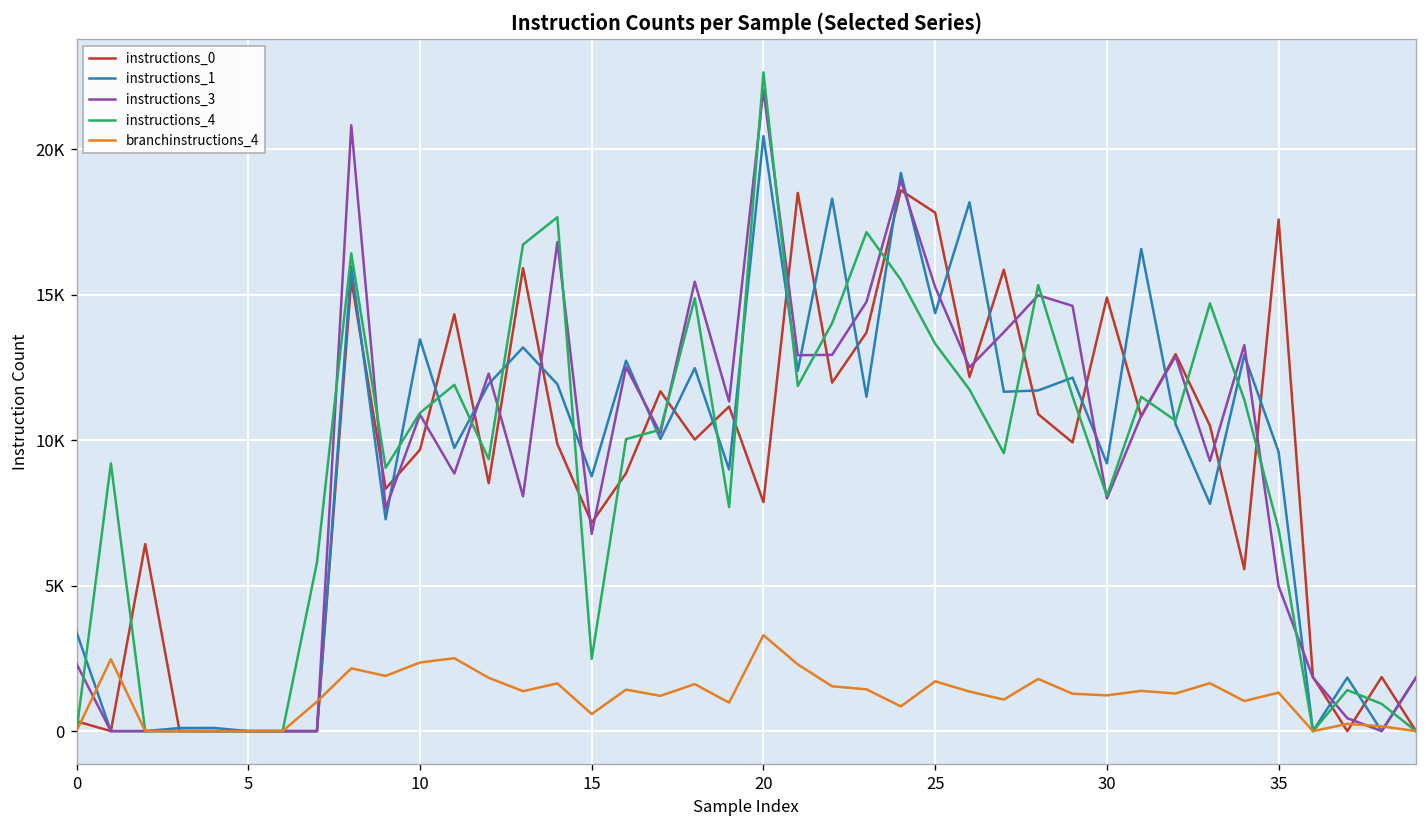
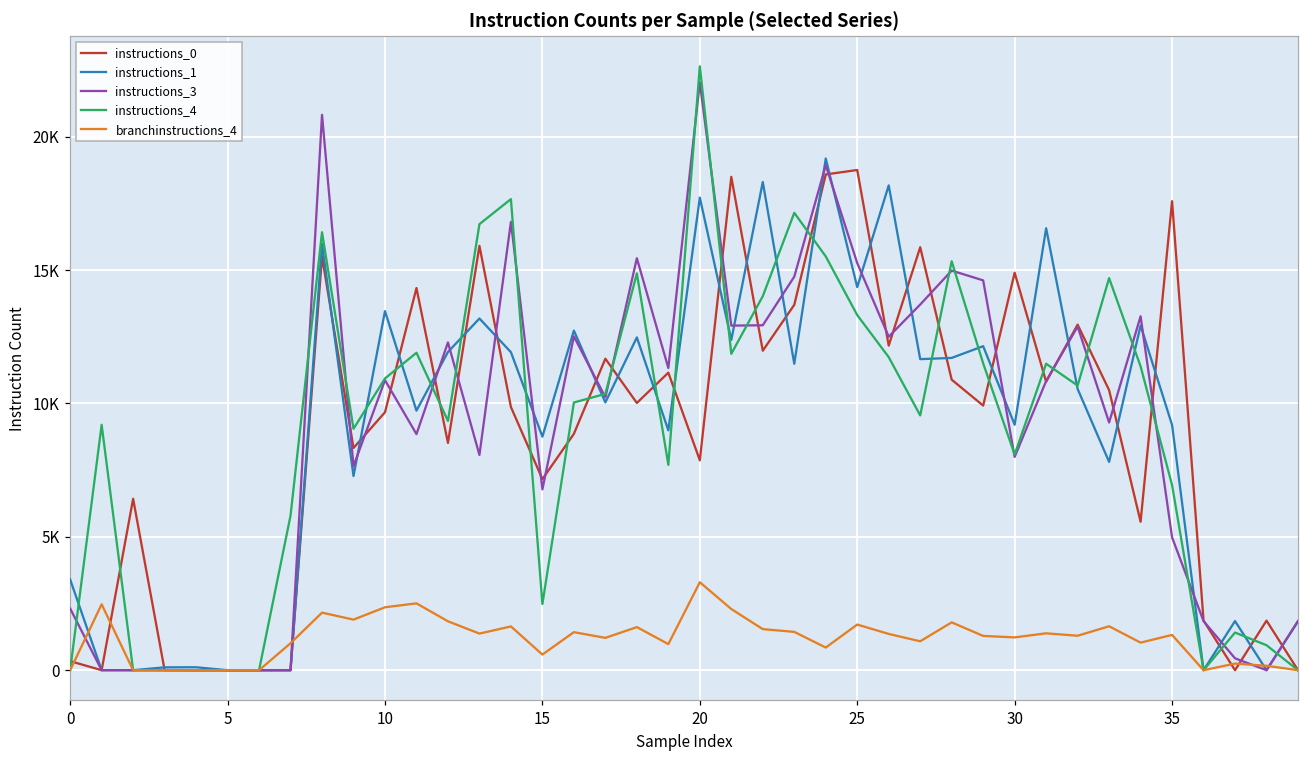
instructions_1, 20: 20500 -> 17700
instructions_0, 25: 17800 -> 18800
instructions_1, 35: 9600 -> 9200
